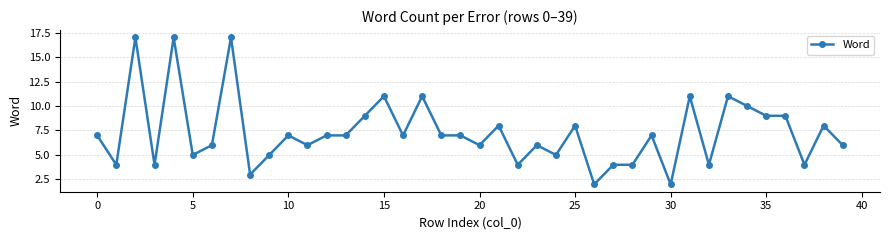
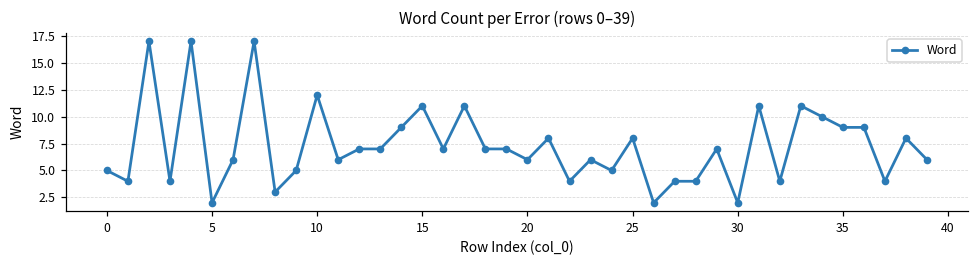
0: 7 -> 5
5: 5 -> 2
10: 7 -> 12
